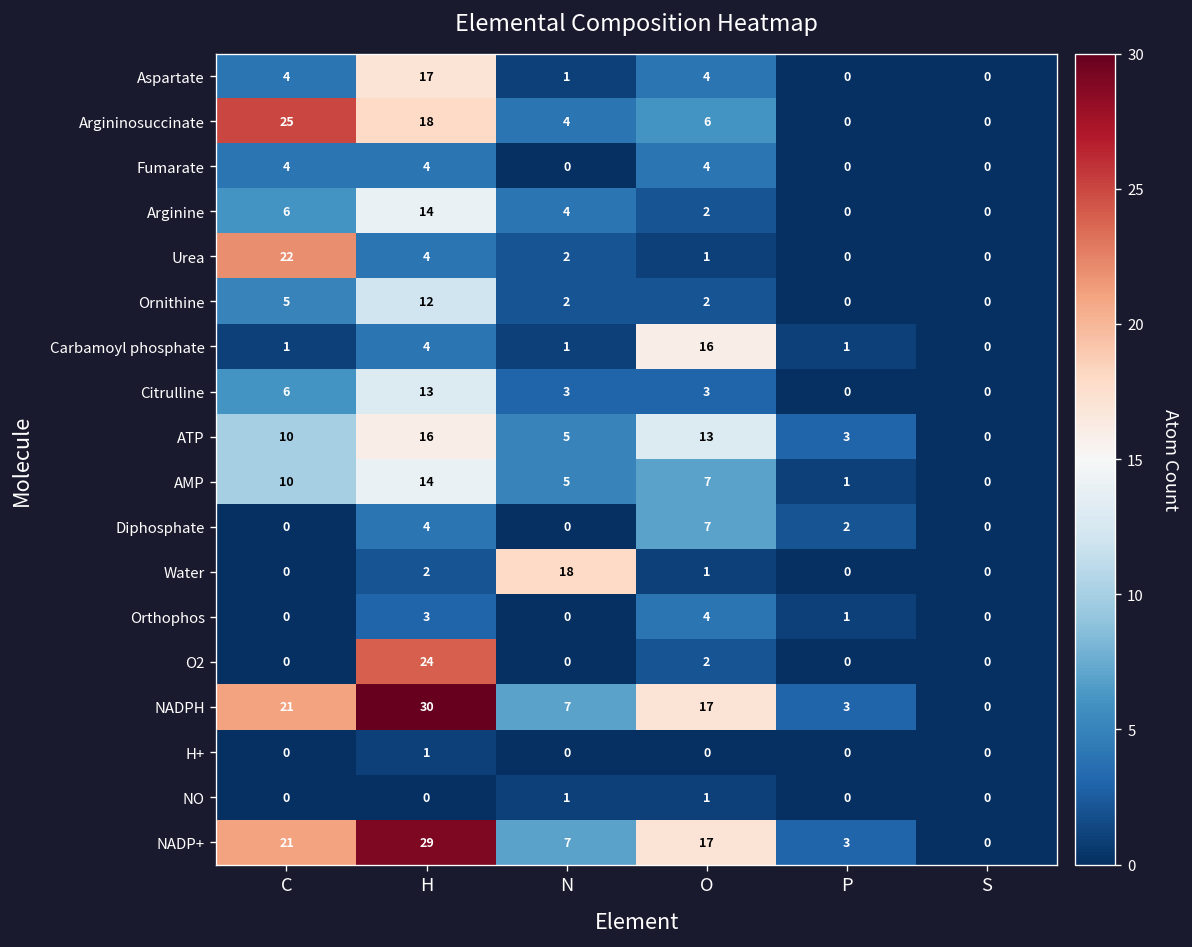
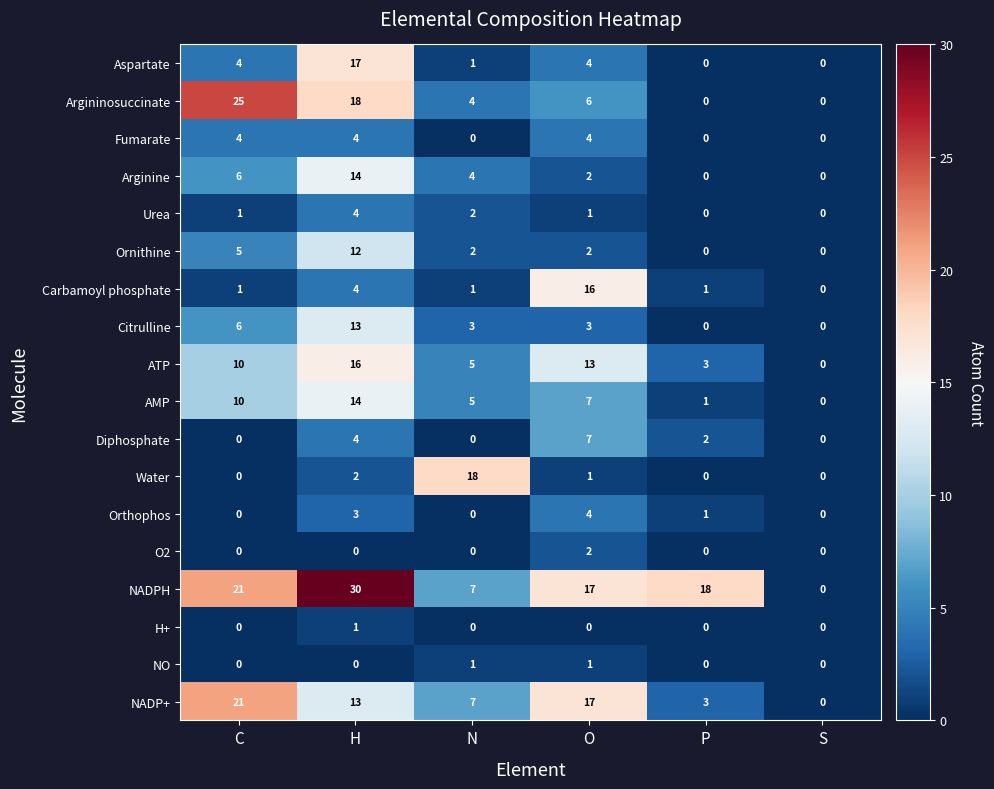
Urea, C: 22 -> 1
O2, H: 24 -> 0
NADPH, P: 3 -> 18
NADP+, H: 29 -> 13
